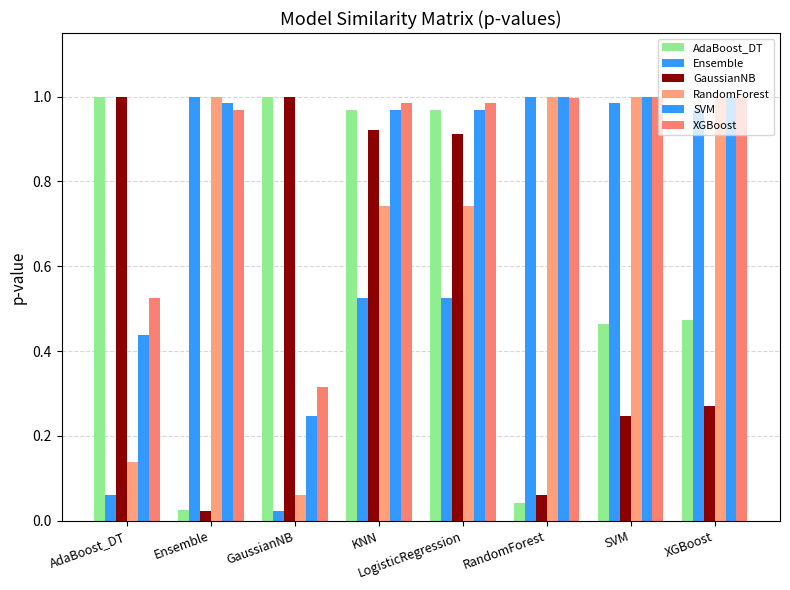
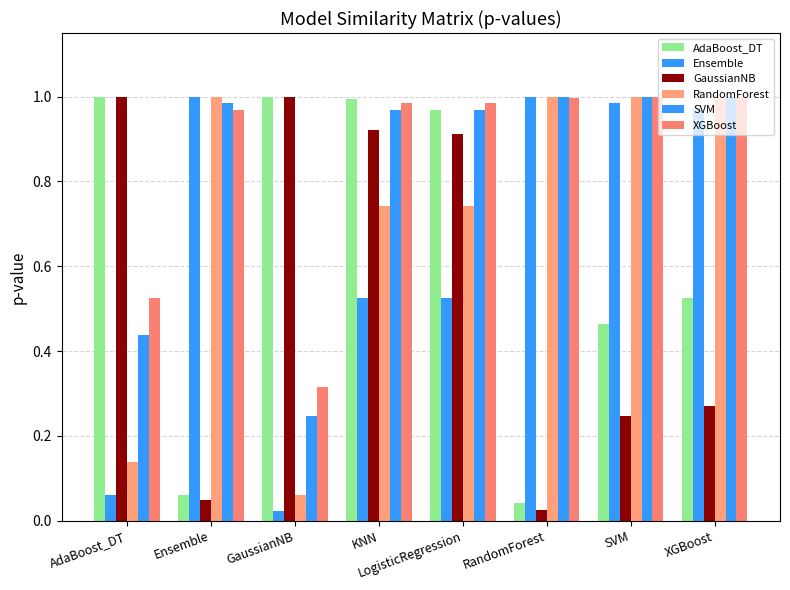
AdaBoost_DT, Ensemble: 0.02 -> 0.06
GaussianNB, Ensemble: 0.02 -> 0.05
AdaBoost_DT, KNN: 0.97 -> 0.99
GaussianNB, RandomForest: 0.06 -> 0.03
AdaBoost_DT, XGBoost: 0.47 -> 0.53
